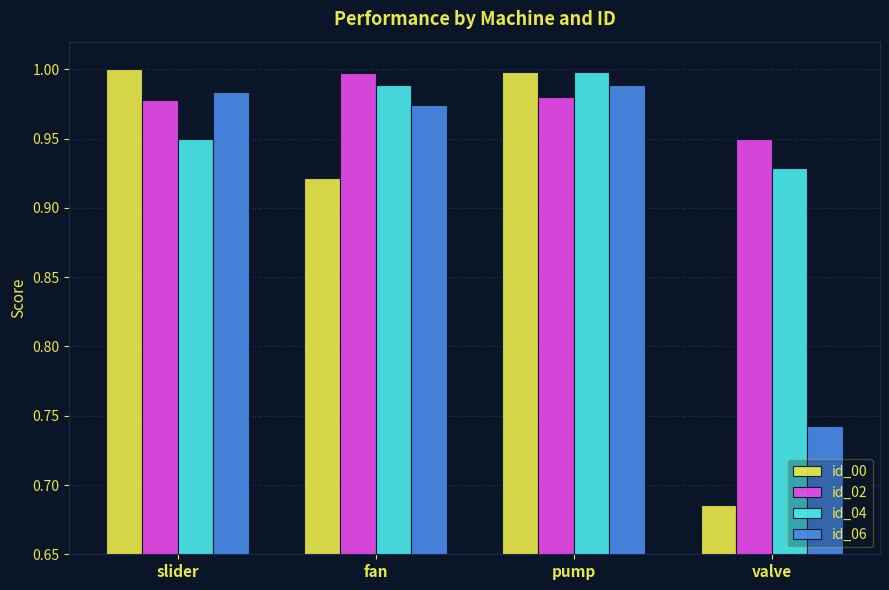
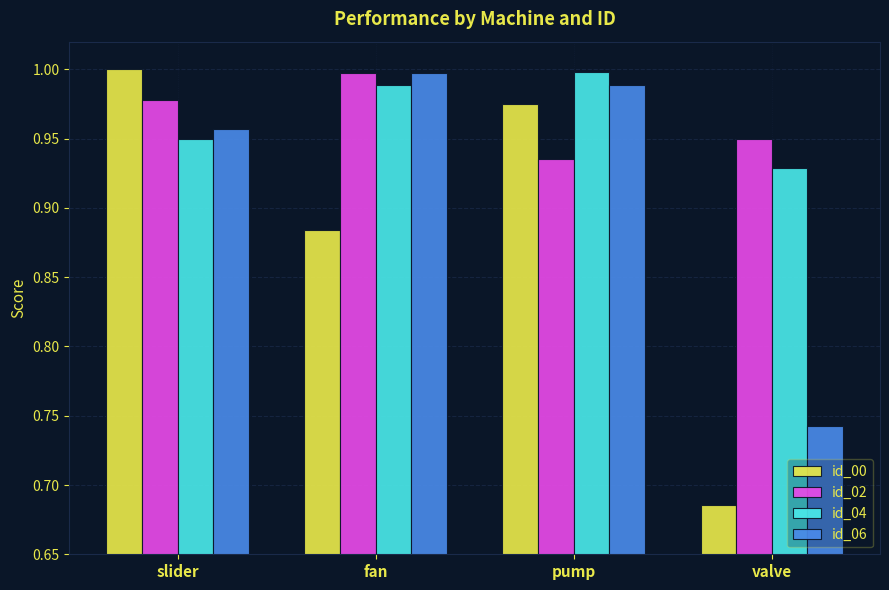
id_06, slider: 0.983 -> 0.957
id_00, fan: 0.921 -> 0.884
id_06, fan: 0.974 -> 0.997
id_00, pump: 0.998 -> 0.975
id_02, pump: 0.980 -> 0.935
